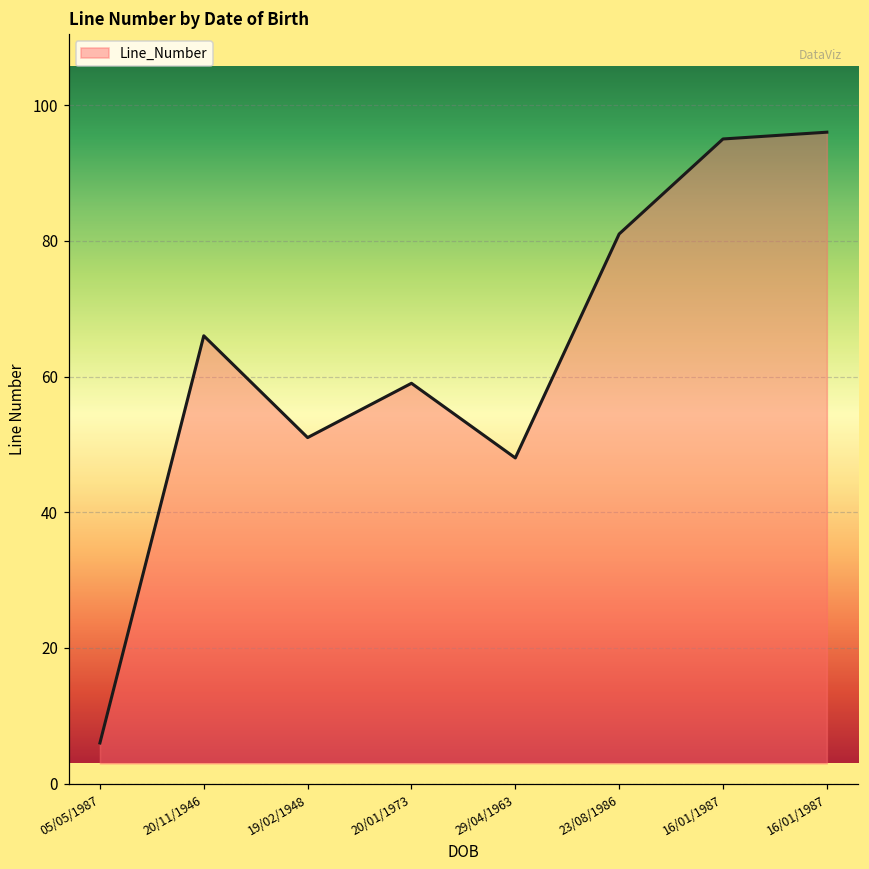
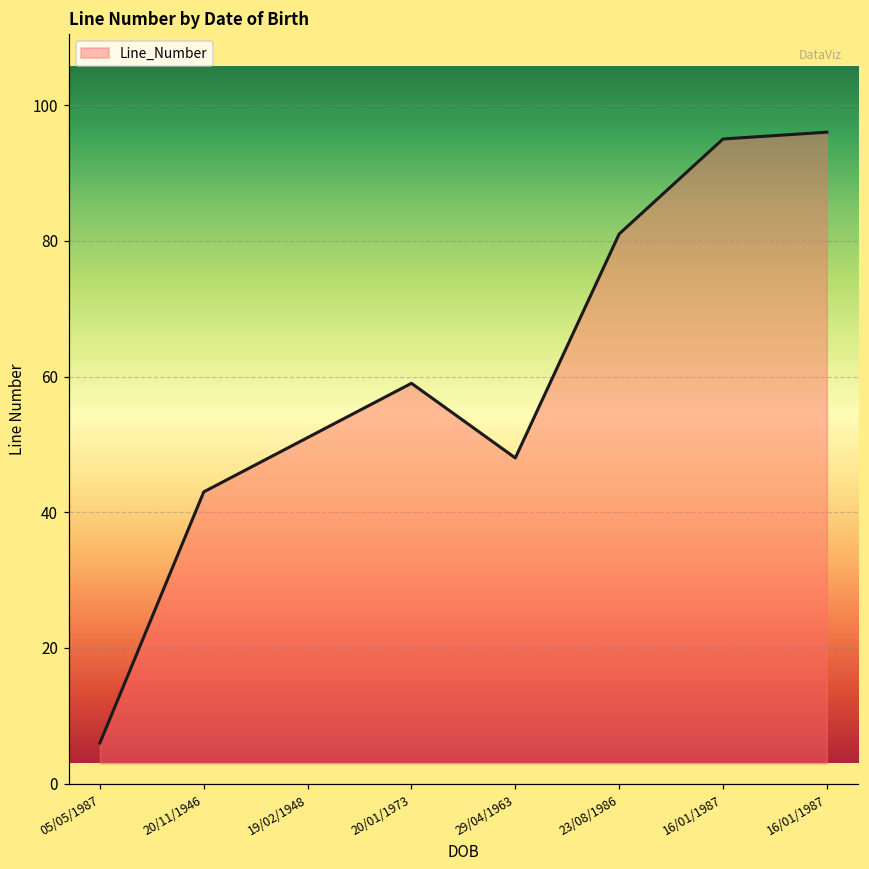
20/11/1946: 66 -> 43
